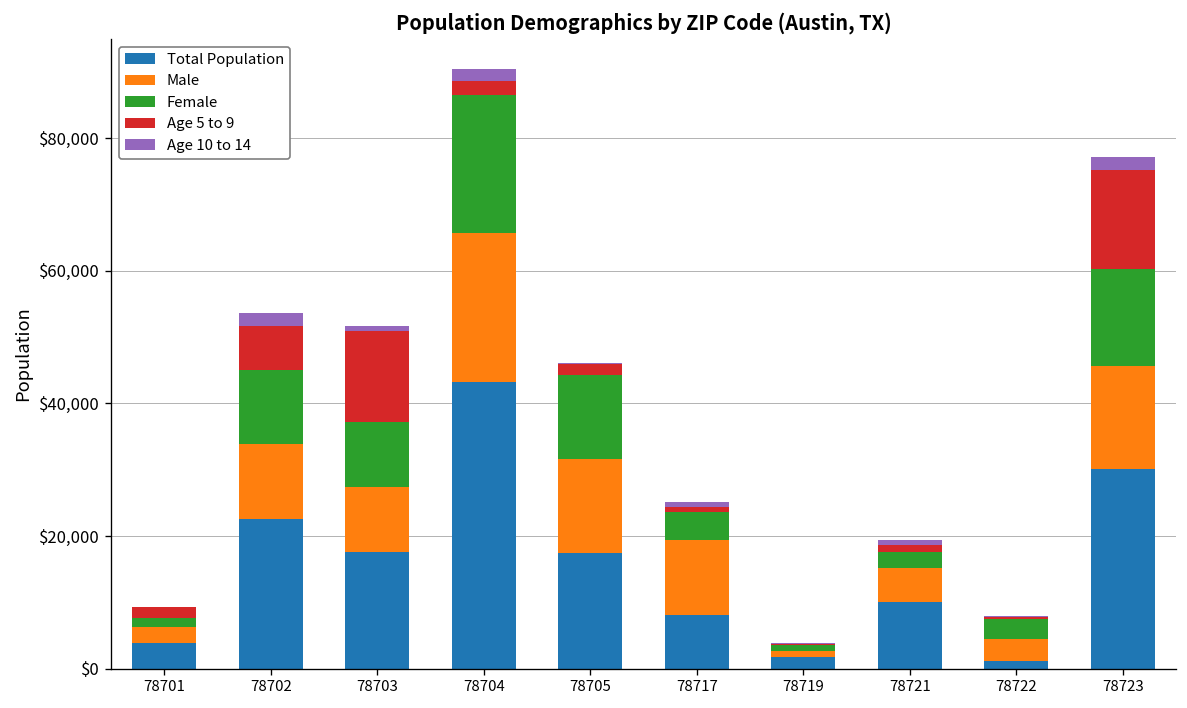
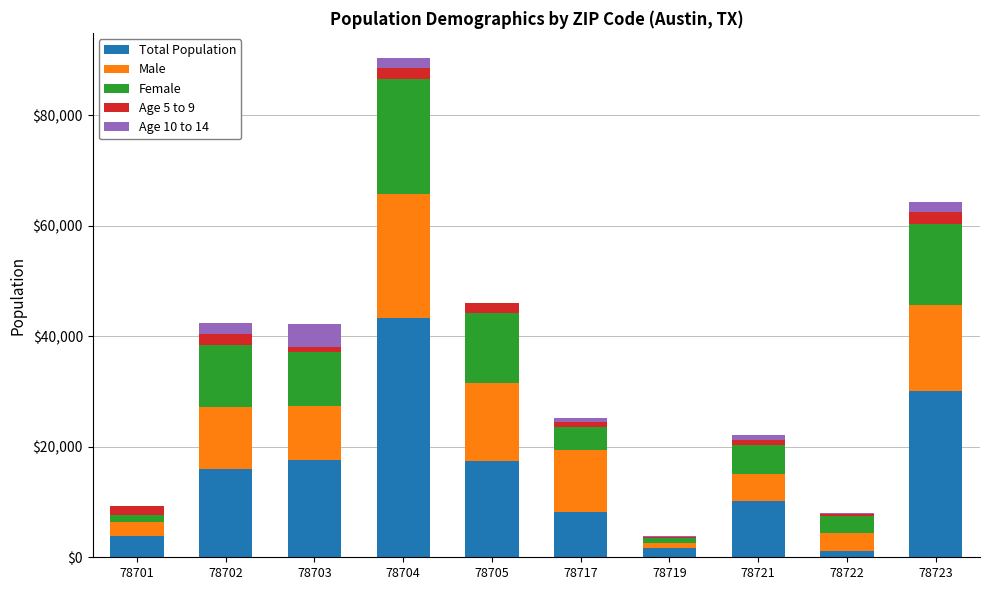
Total Population, 78702: $23,000 -> $16,000
Age 5 to 9, 78702: $7,000 -> $2,000
Age 5 to 9, 78703: $14,000 -> $1,000
Age 10 to 14, 78703: $1,000 -> $4,000
Female, 78721: $3,000 -> $5,000
Age 5 to 9, 78723: $15,000 -> $2,000
